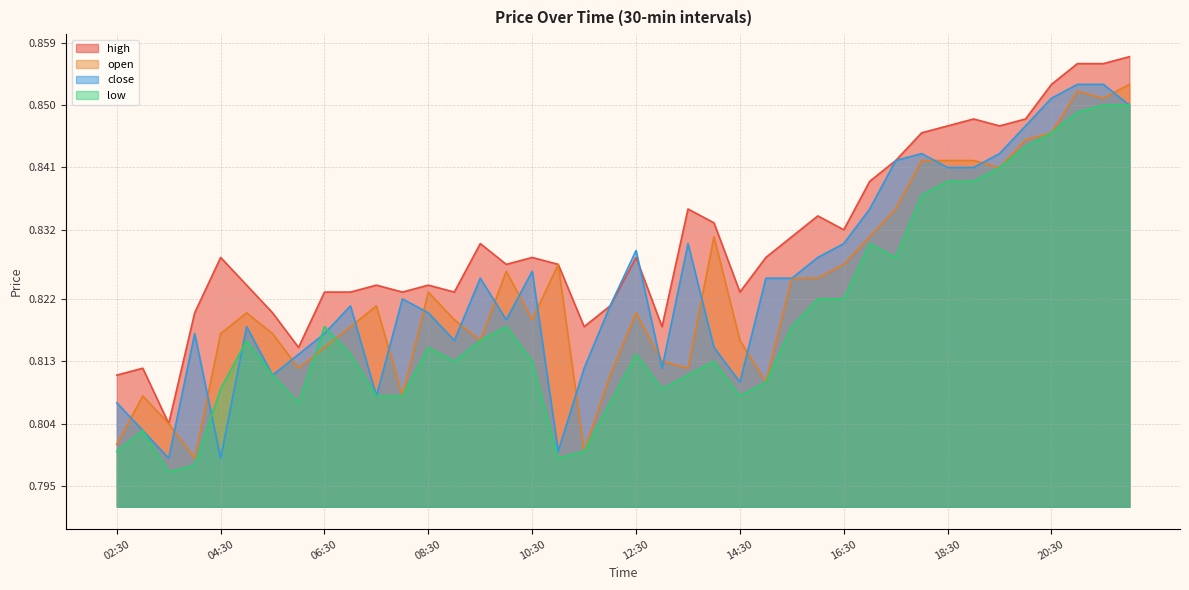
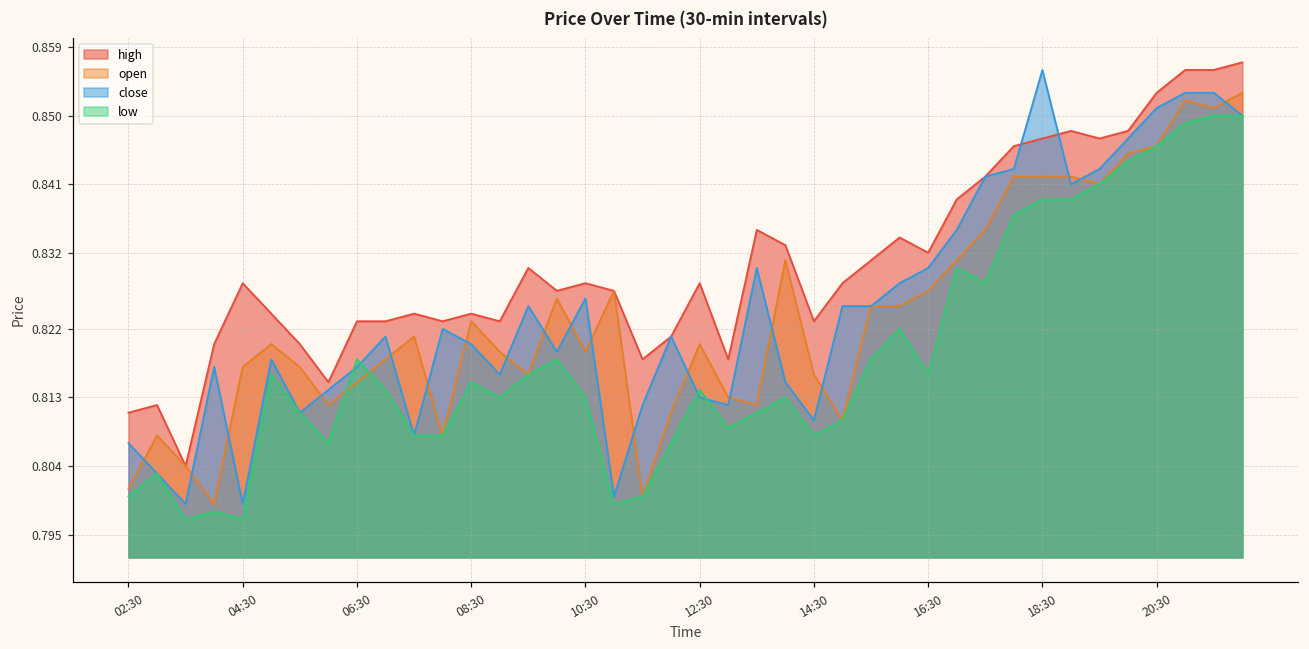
low, 04:30: 0.809 -> 0.797
close, 12:30: 0.829 -> 0.813
low, 16:30: 0.822 -> 0.816
close, 18:30: 0.841 -> 0.856
